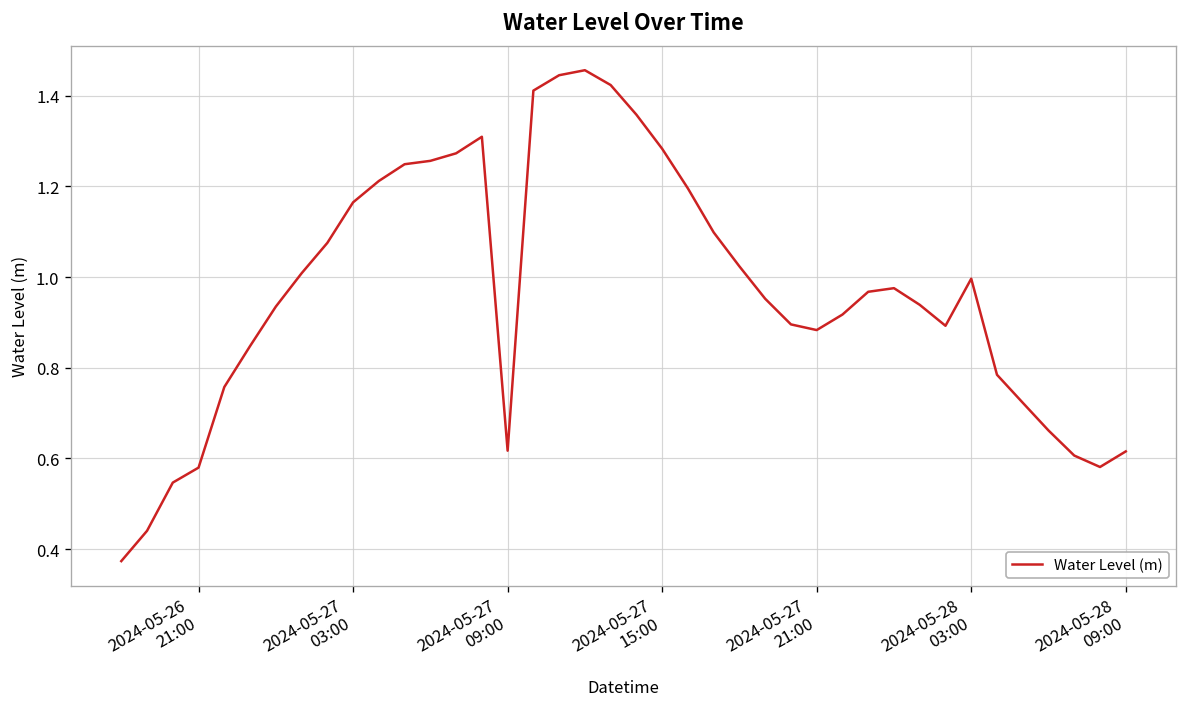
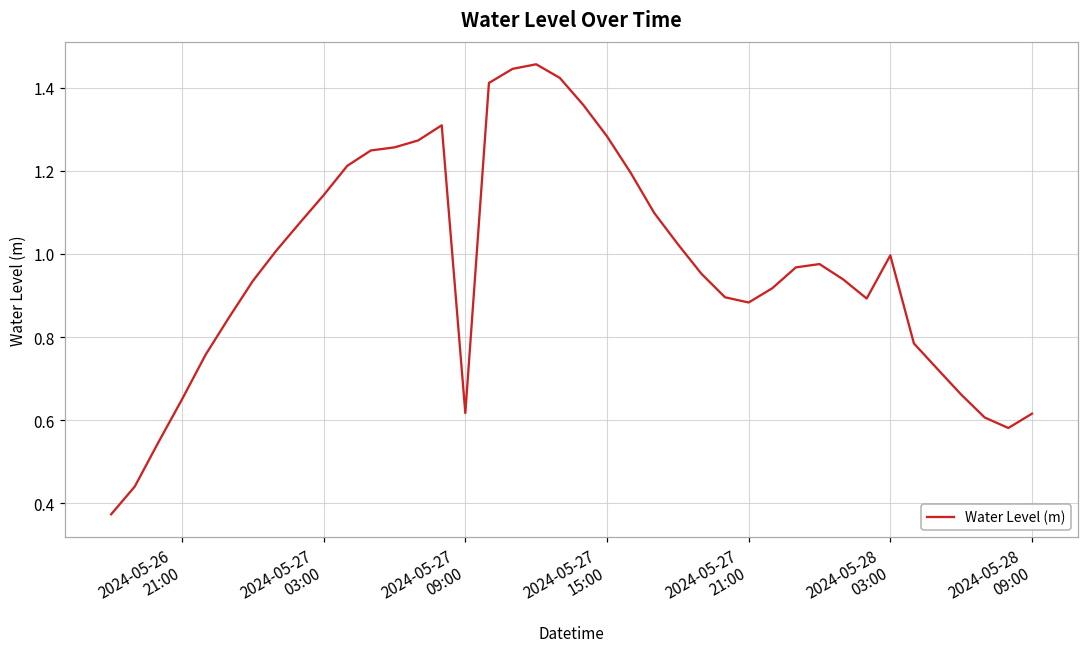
2024-05-26 21:00: 0.58 -> 0.65
2024-05-27 03:00: 1.16 -> 1.14
